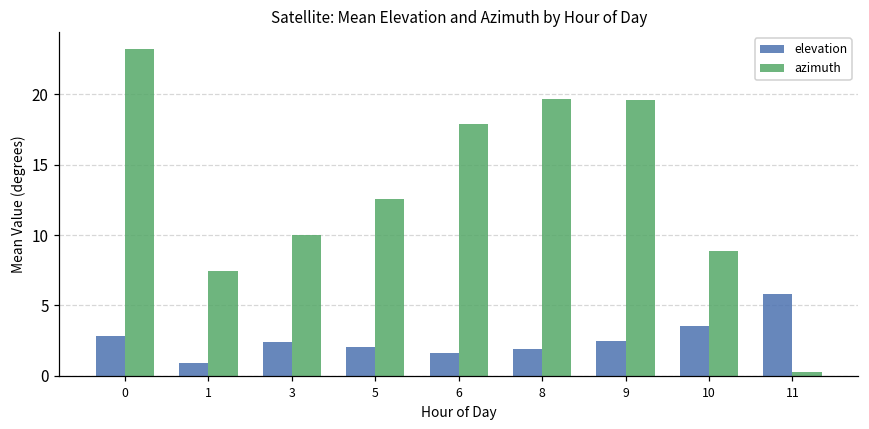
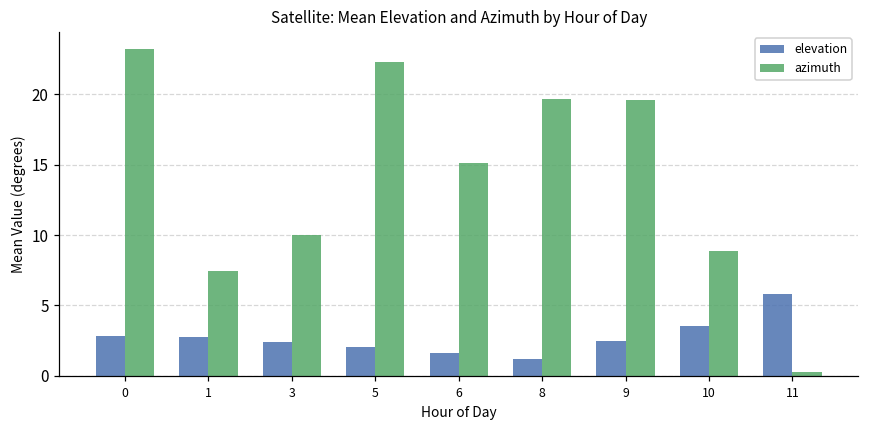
elevation, 1: 0.9 -> 2.8
azimuth, 5: 12.5 -> 22.3
azimuth, 6: 17.9 -> 15.1
elevation, 8: 1.9 -> 1.2
